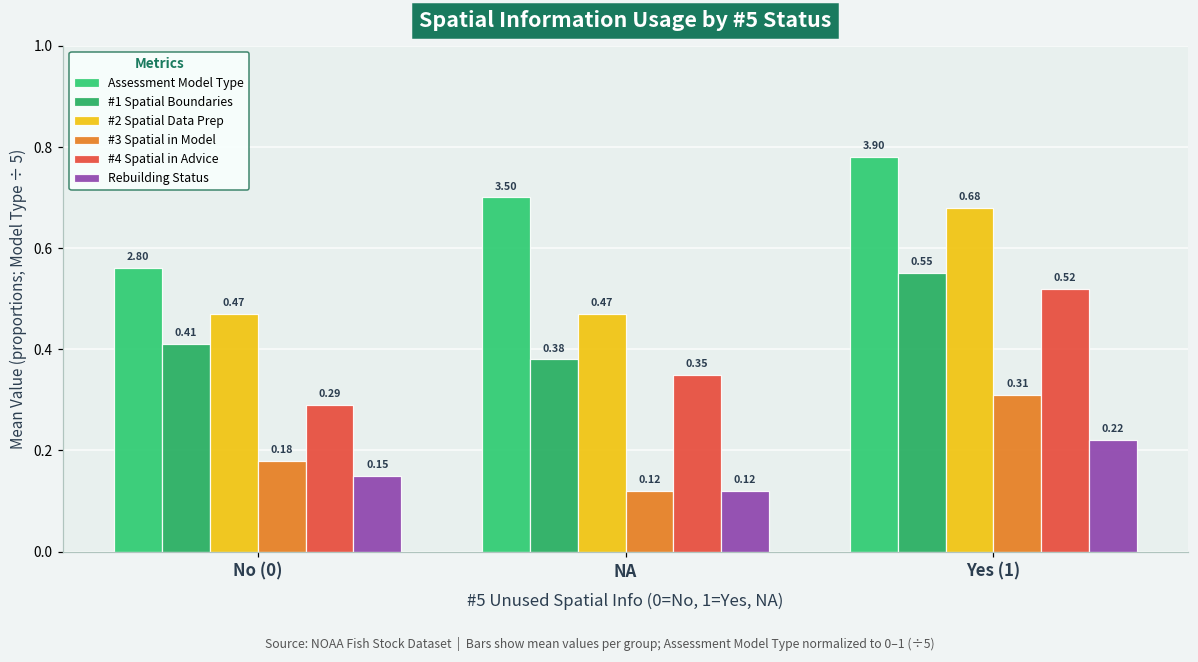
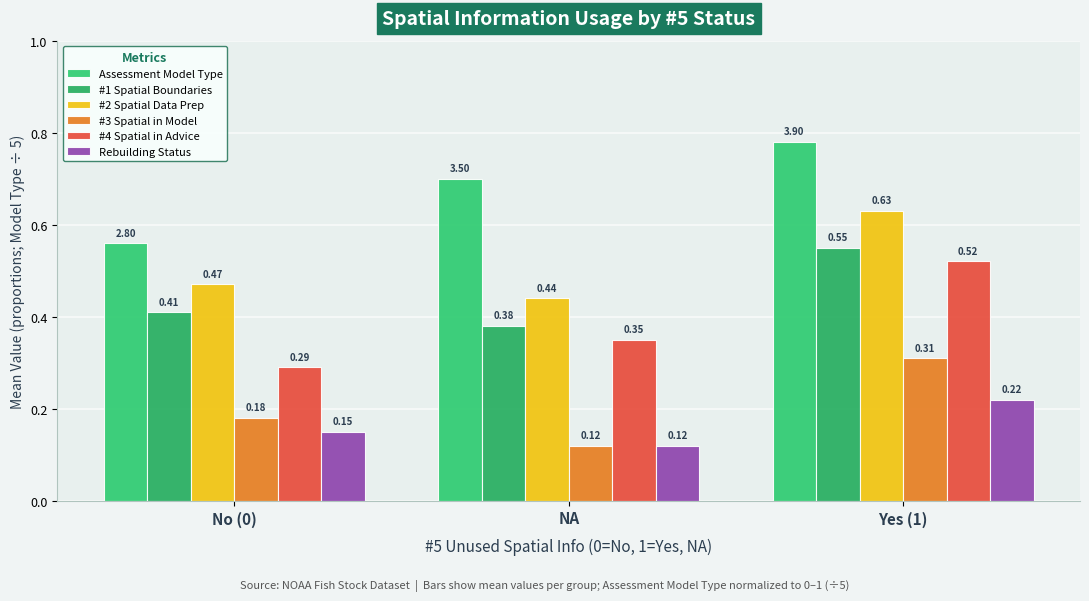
#2 Spatial Data Prep, NA: 0.47 -> 0.44
#2 Spatial Data Prep, Yes (1): 0.68 -> 0.63
